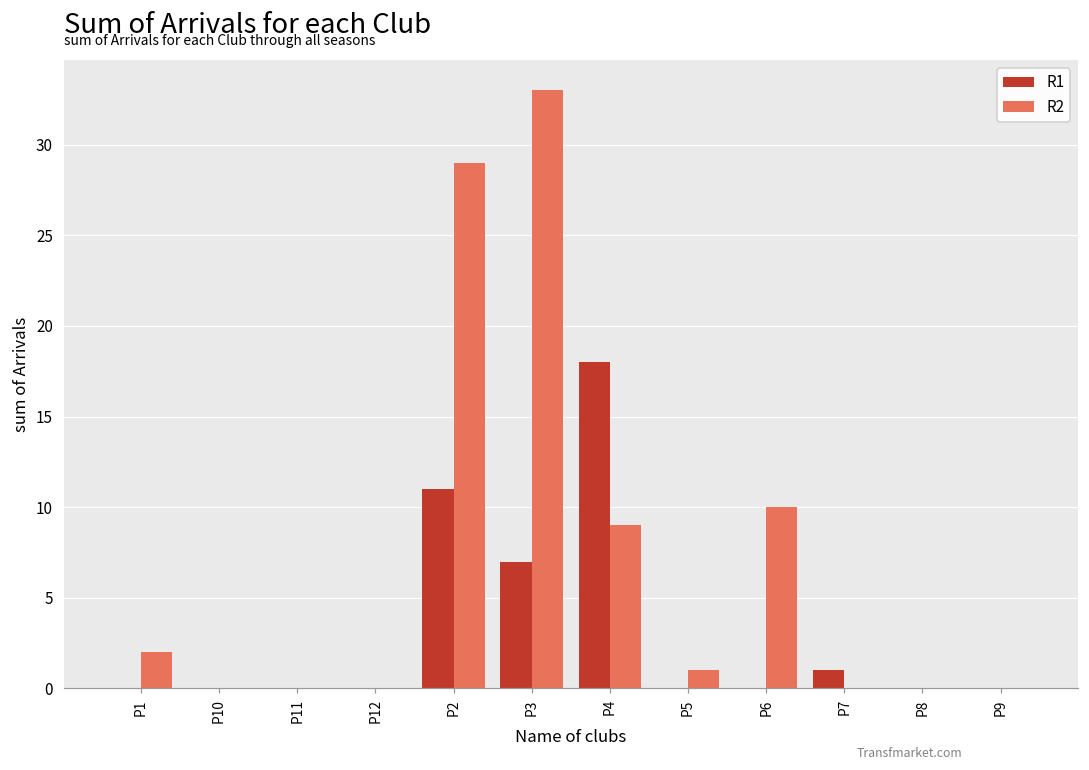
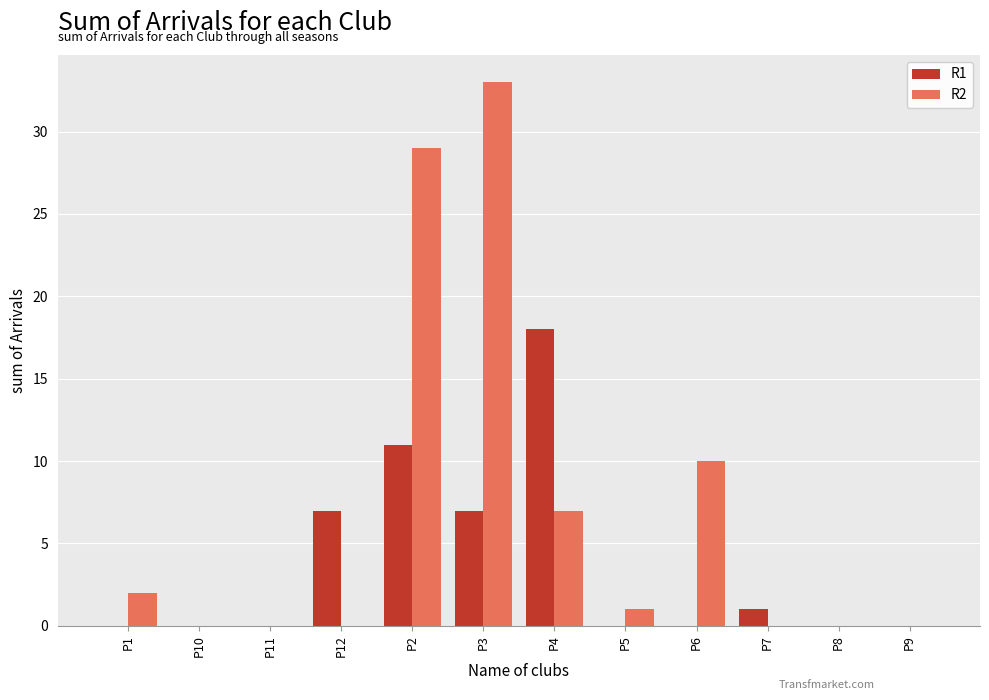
R1, P12: 0 -> 7
R2, P4: 9 -> 7
